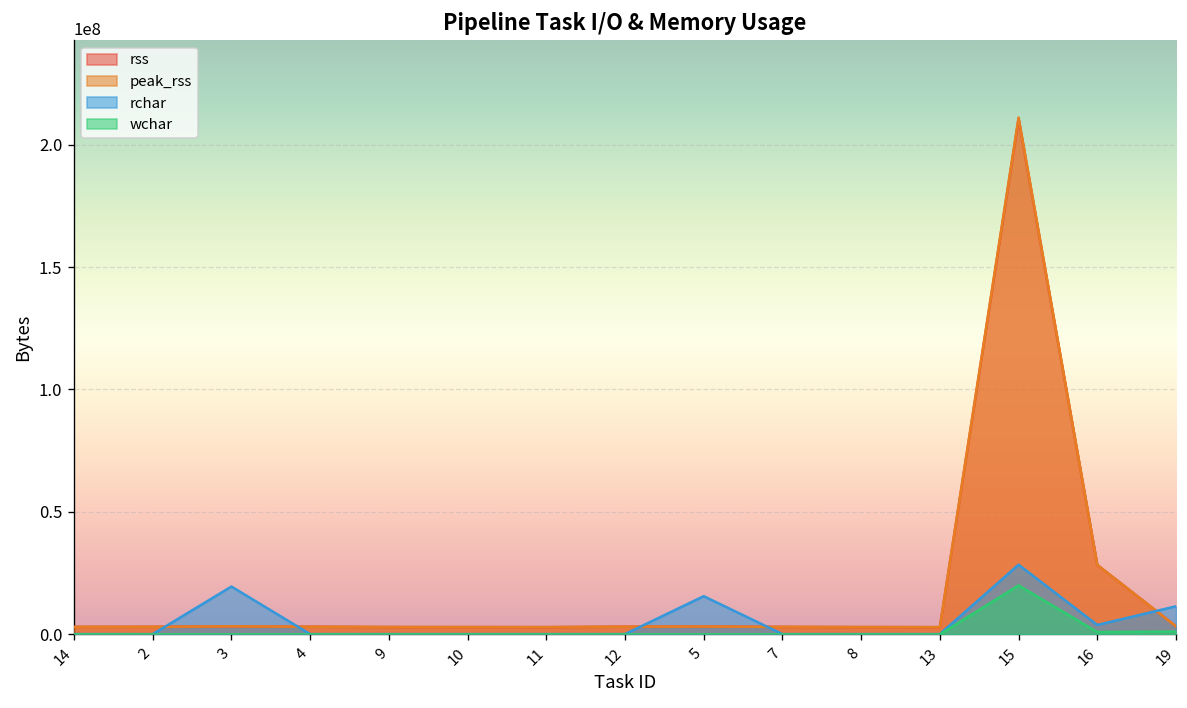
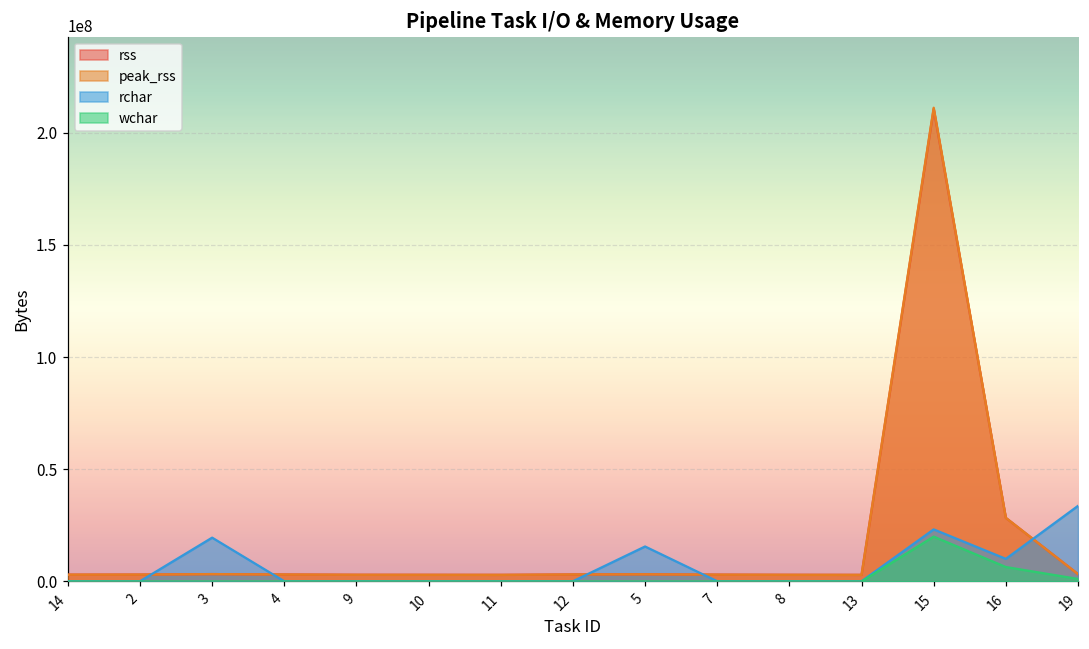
rchar, 15: 28000000 -> 23000000
rchar, 16: 4000000 -> 10000000
wchar, 16: 1000000 -> 6000000
rchar, 19: 11000000 -> 34000000
